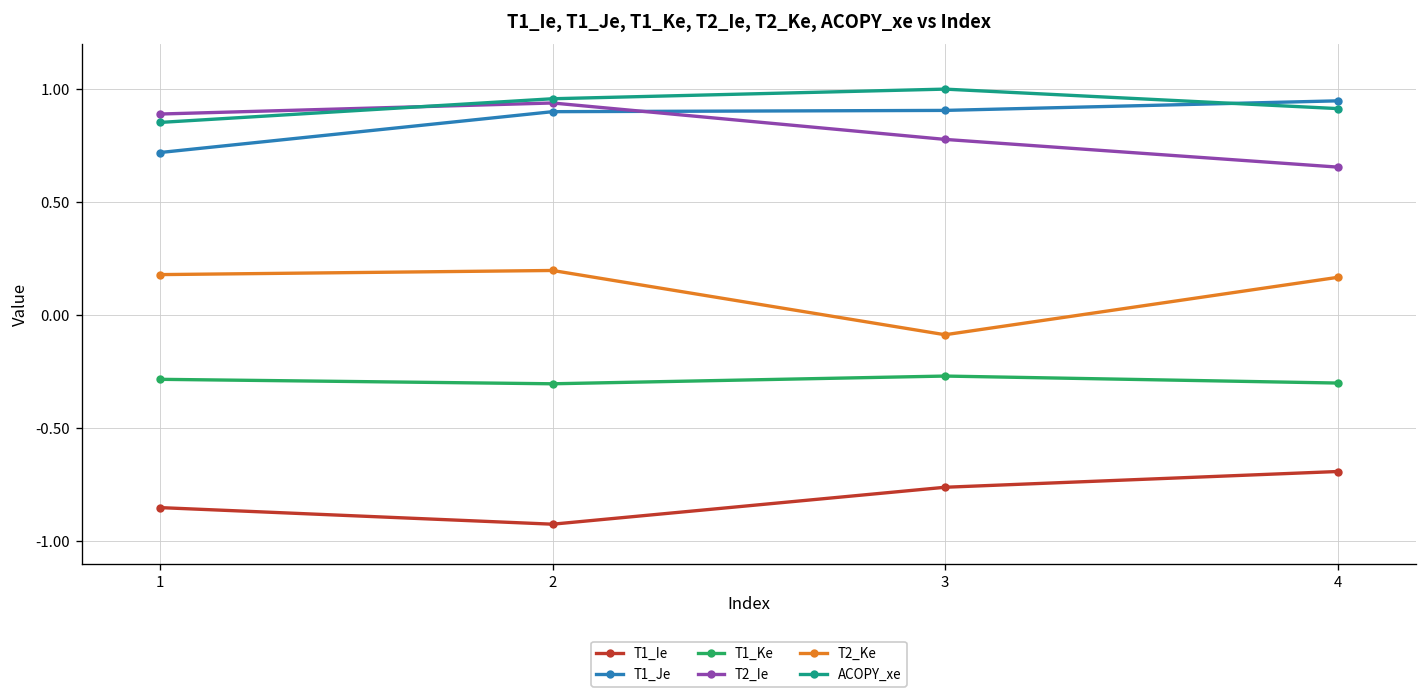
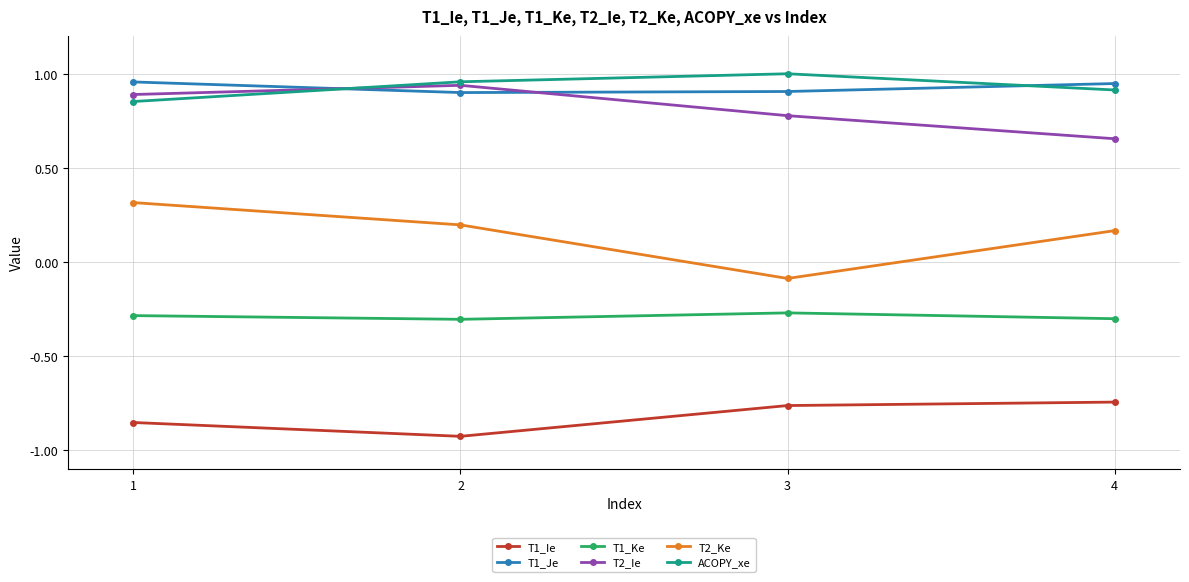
T1_Je, 1: 0.72 -> 0.96
T2_Ke, 1: 0.18 -> 0.32
T1_Ie, 4: -0.69 -> -0.74
